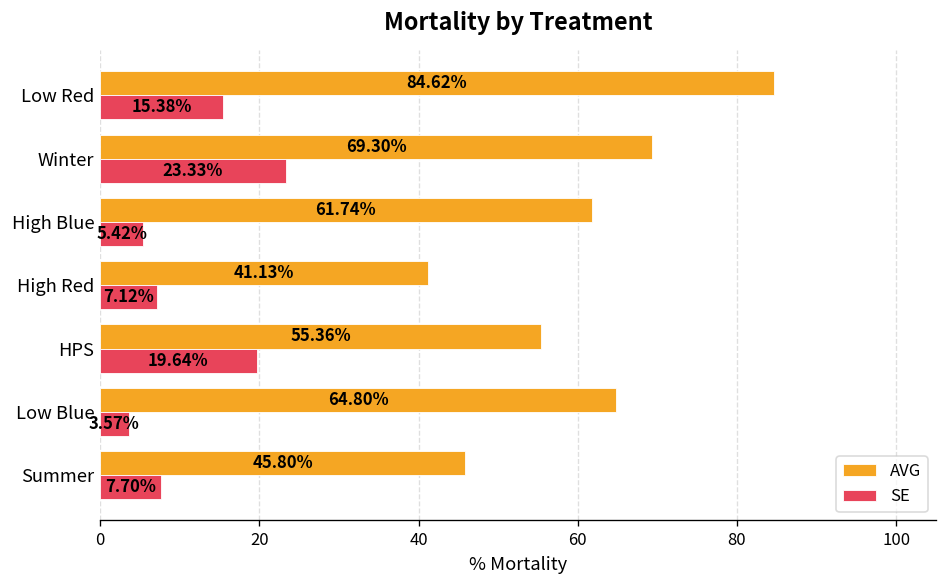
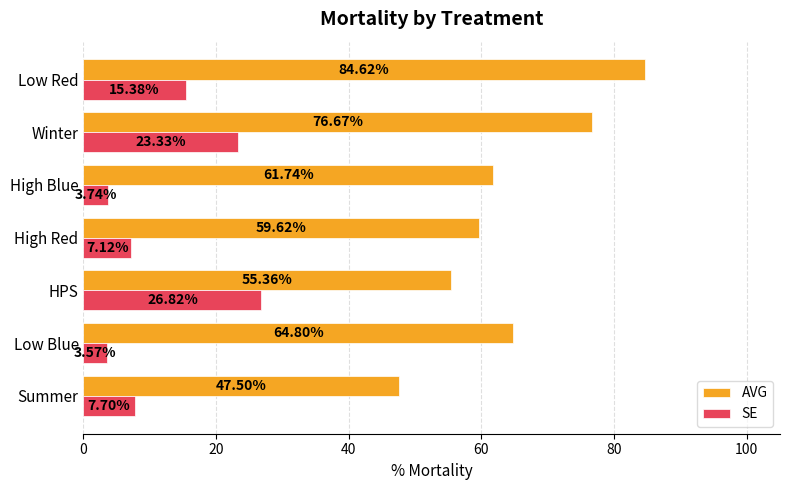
AVG, Winter: 69.30% -> 76.67%
SE, High Blue: 5.42% -> 3.74%
AVG, High Red: 41.13% -> 59.62%
SE, HPS: 19.64% -> 26.82%
AVG, Summer: 45.80% -> 47.50%
